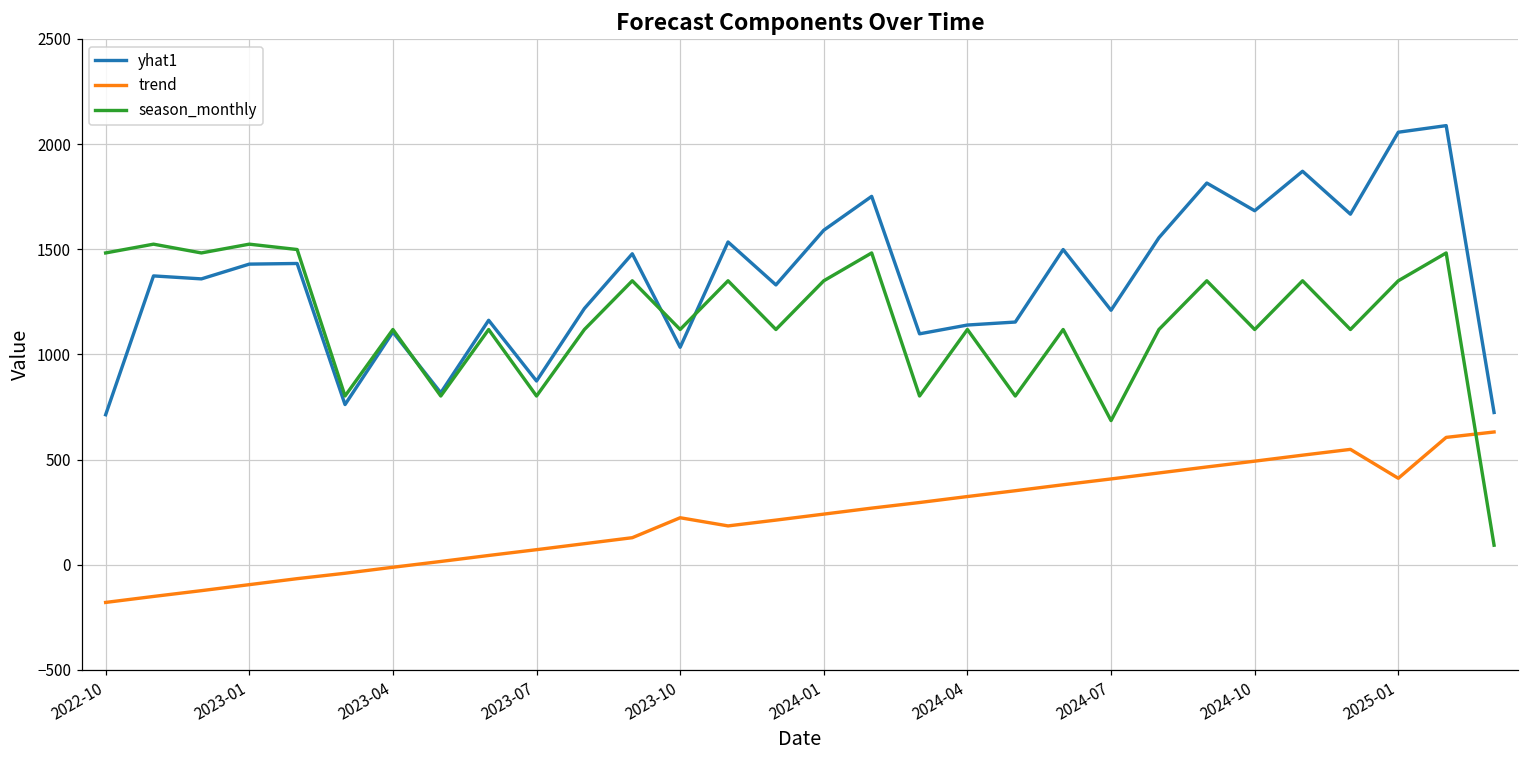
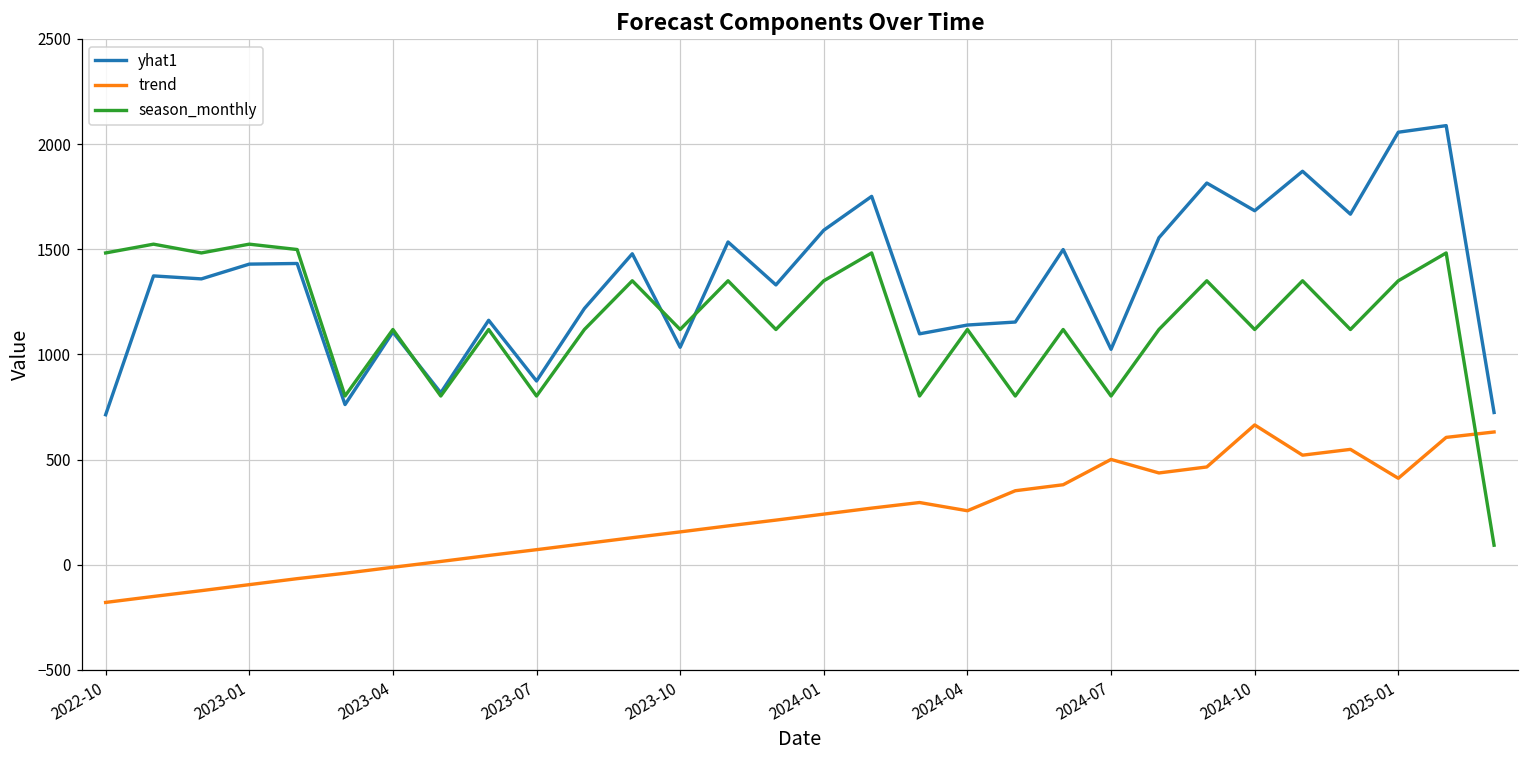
trend, 2023-10: 220 -> 160
trend, 2024-04: 320 -> 260
yhat1, 2024-07: 1210 -> 1020
trend, 2024-07: 410 -> 500
season_monthly, 2024-07: 690 -> 800
trend, 2024-10: 490 -> 660
